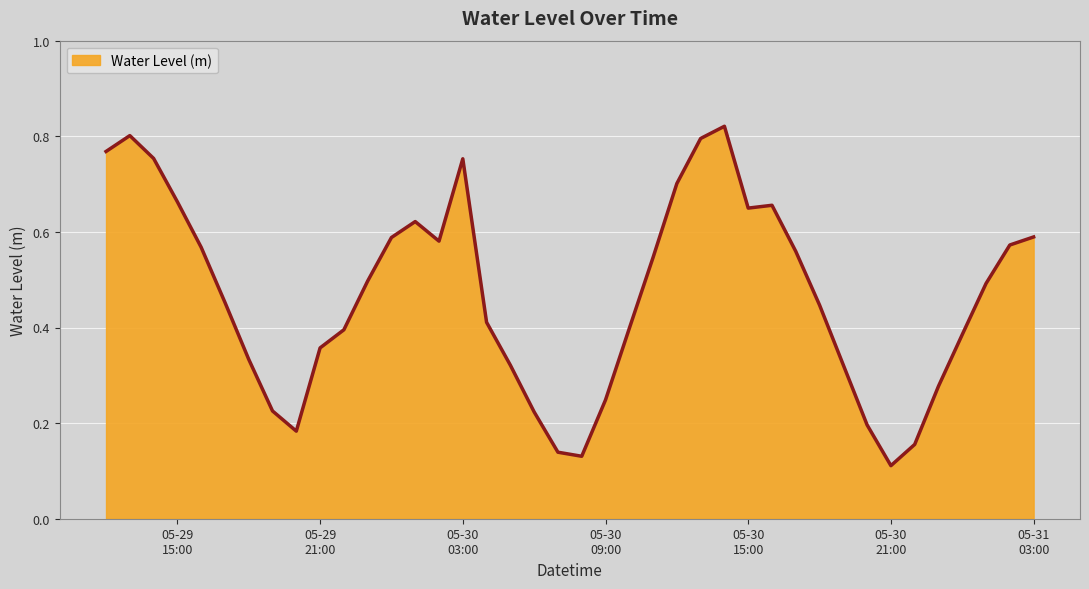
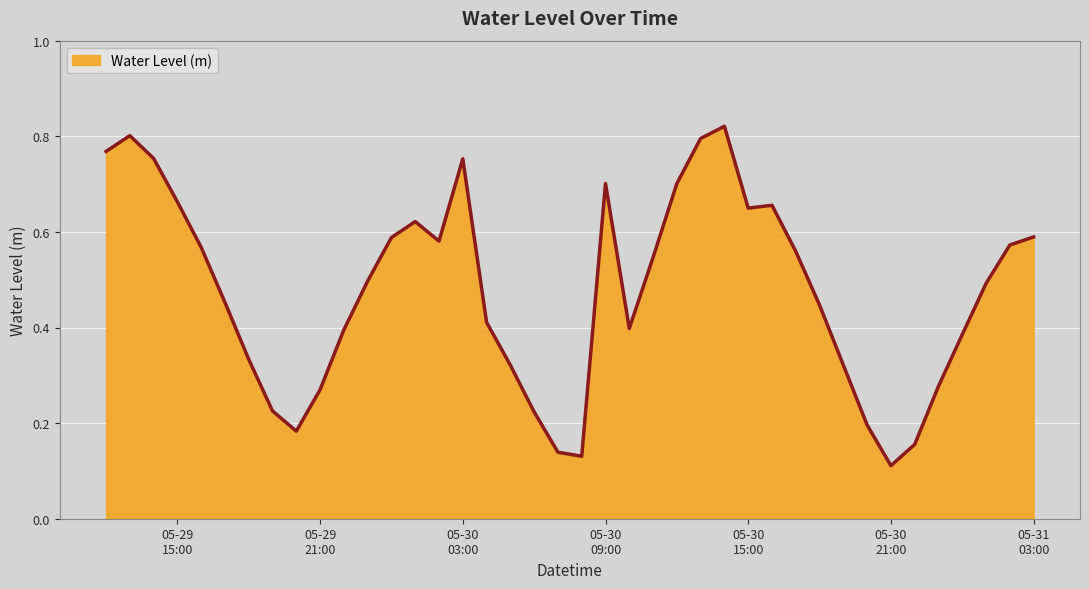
05-29 21:00: 0.36 -> 0.27
05-30 09:00: 0.25 -> 0.70
